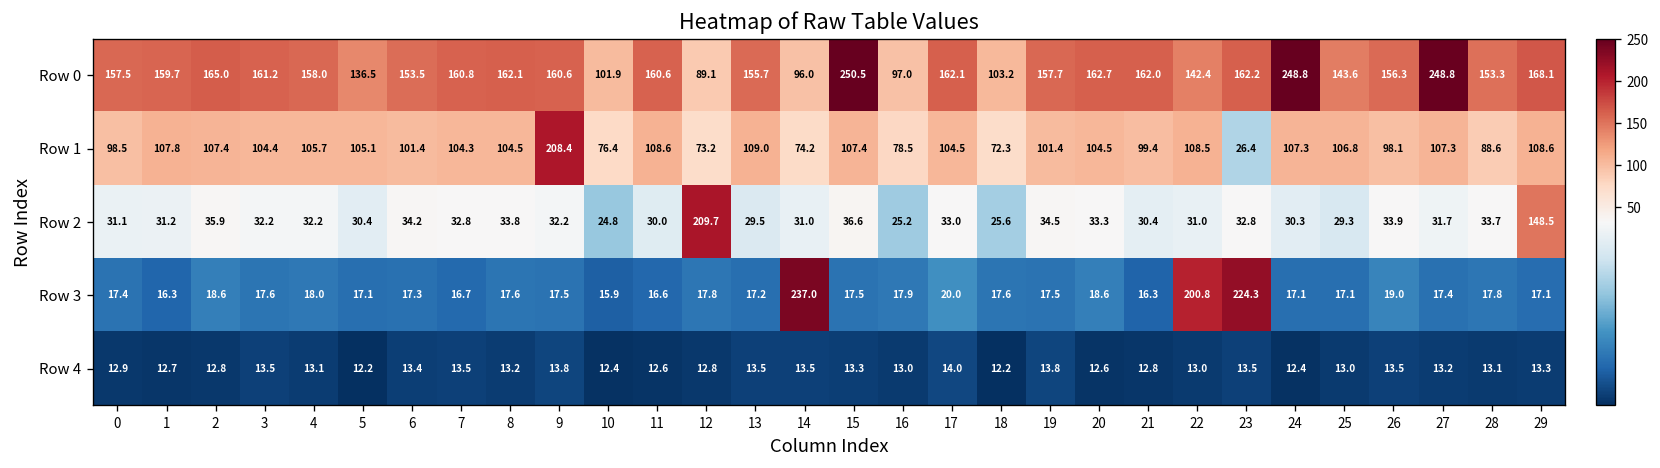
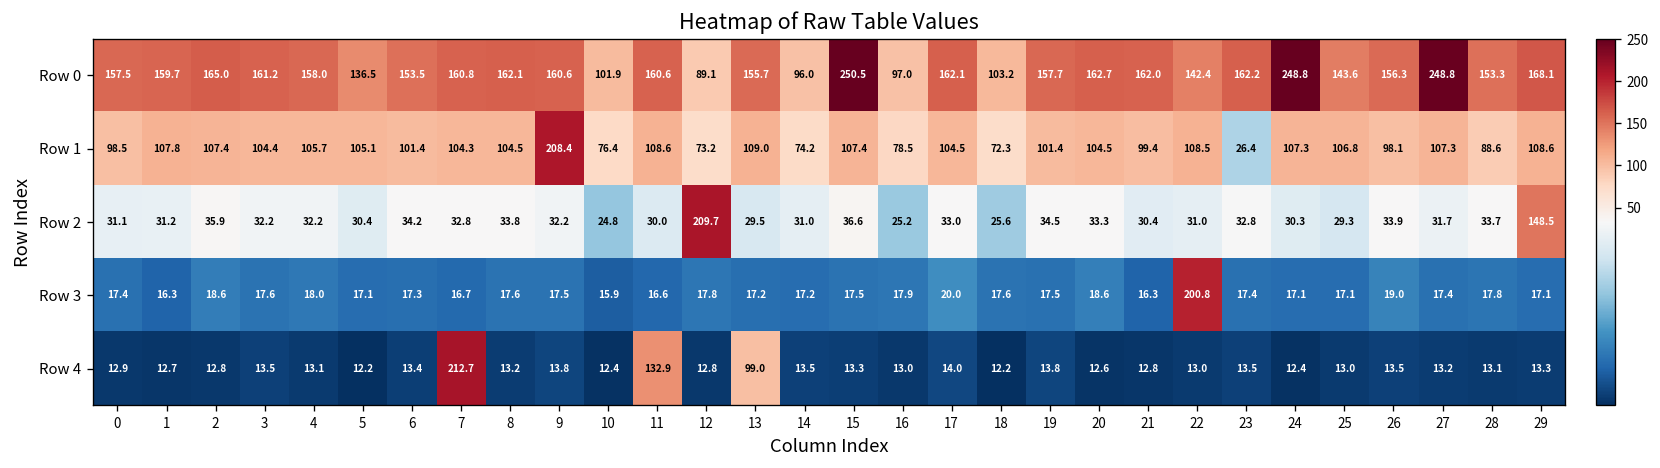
Row 3, 14: 237.0 -> 17.2
Row 3, 23: 224.3 -> 17.4
Row 4, 7: 13.5 -> 212.7
Row 4, 11: 12.6 -> 132.9
Row 4, 13: 13.5 -> 99.0
